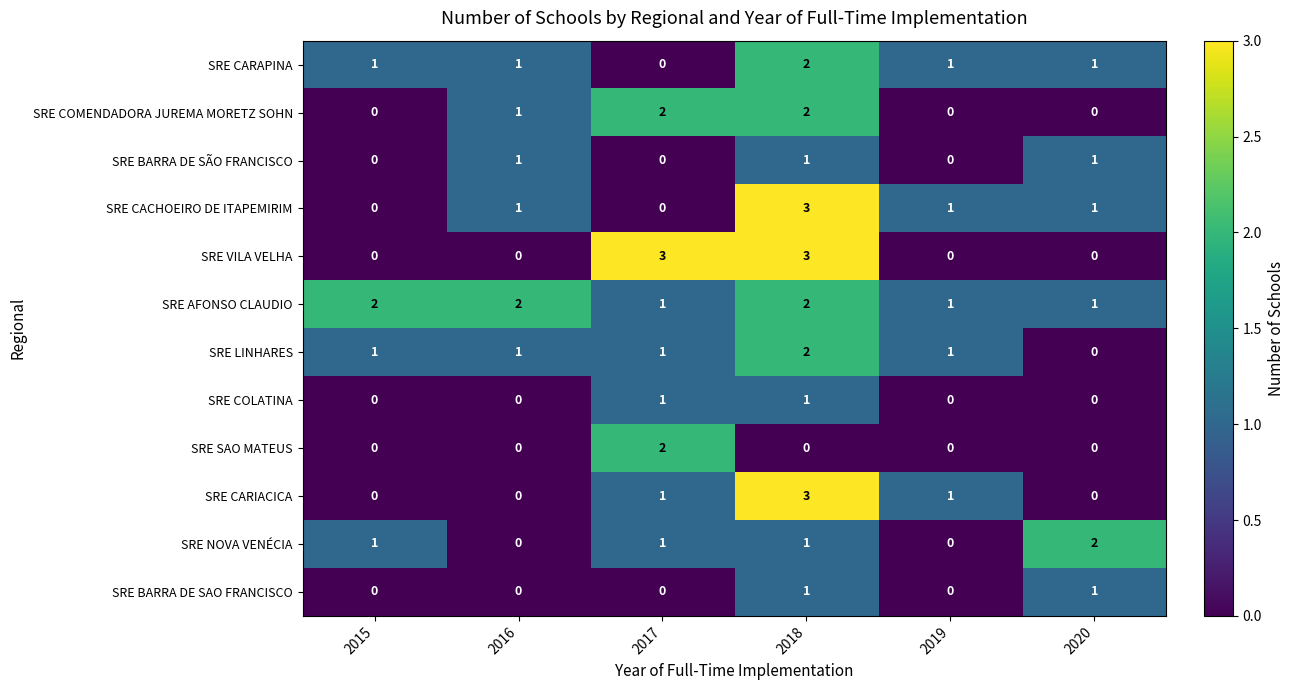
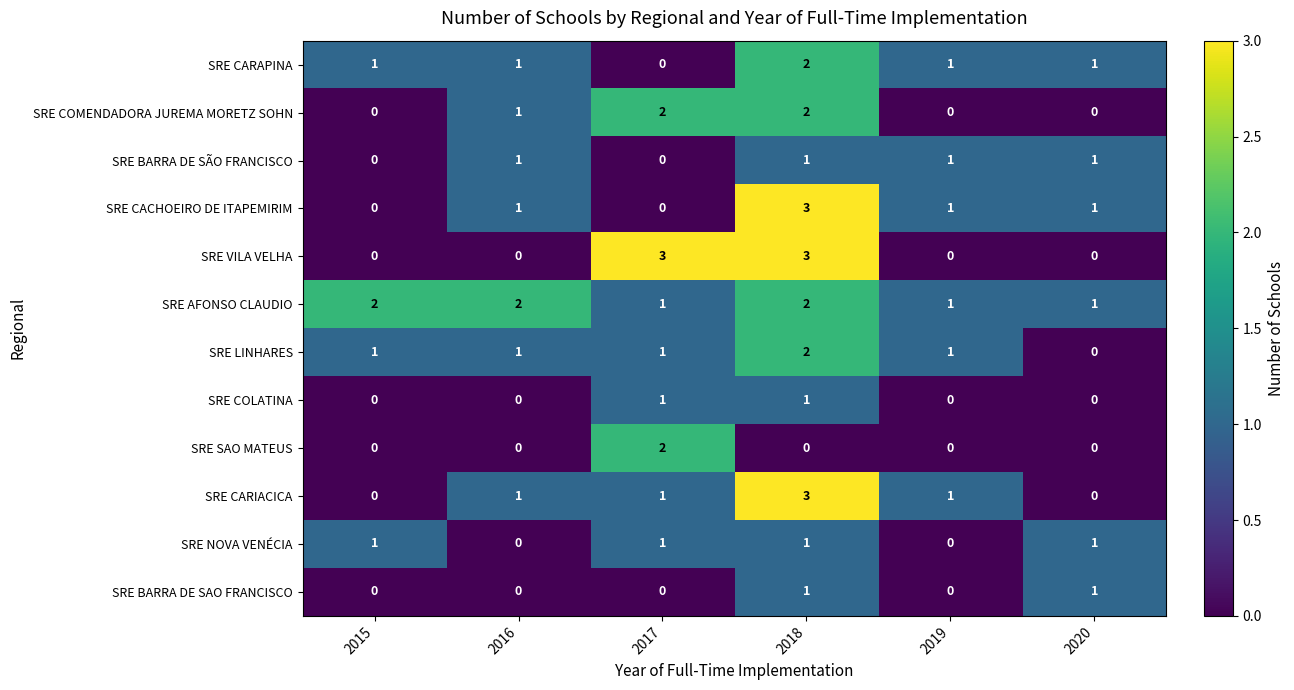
SRE BARRA DE SÃO FRANCISCO, 2019: 0 -> 1
SRE CARIACICA, 2016: 0 -> 1
SRE NOVA VENÉCIA, 2020: 2 -> 1
